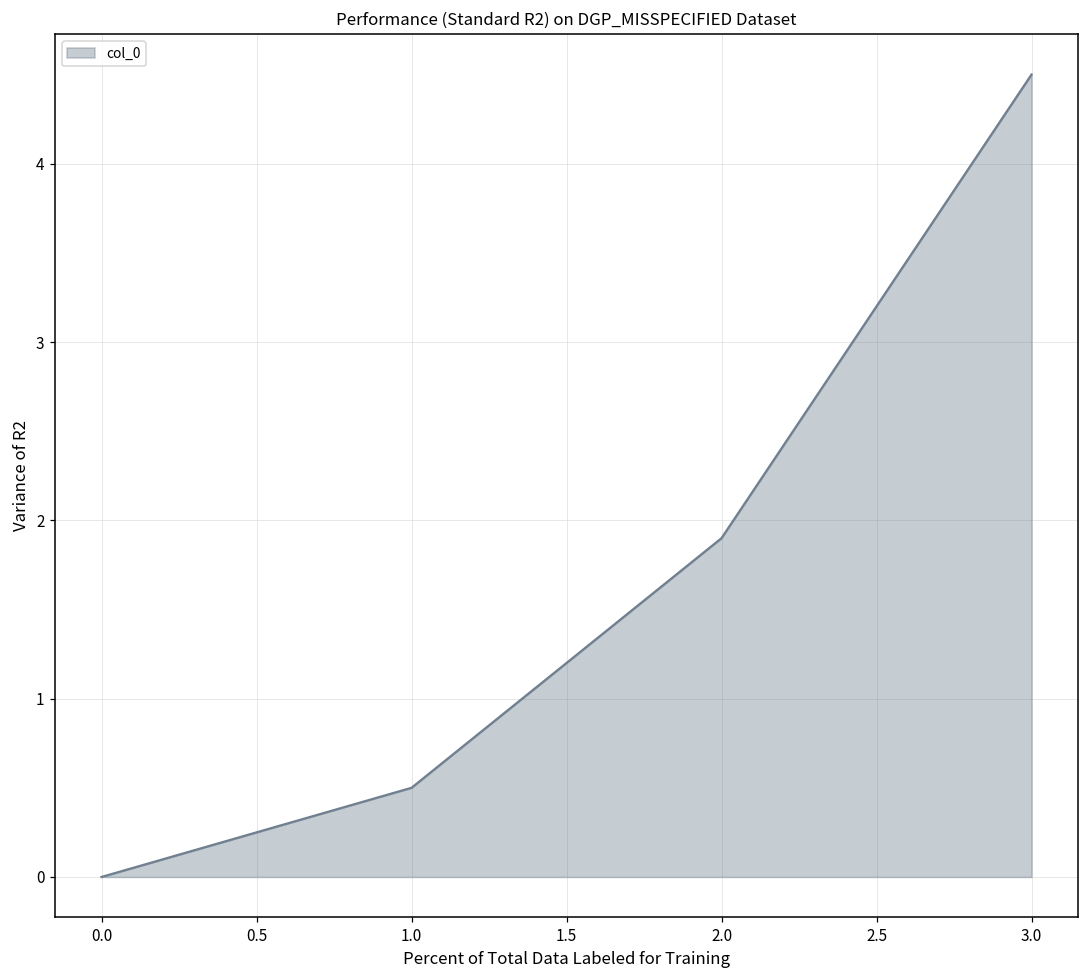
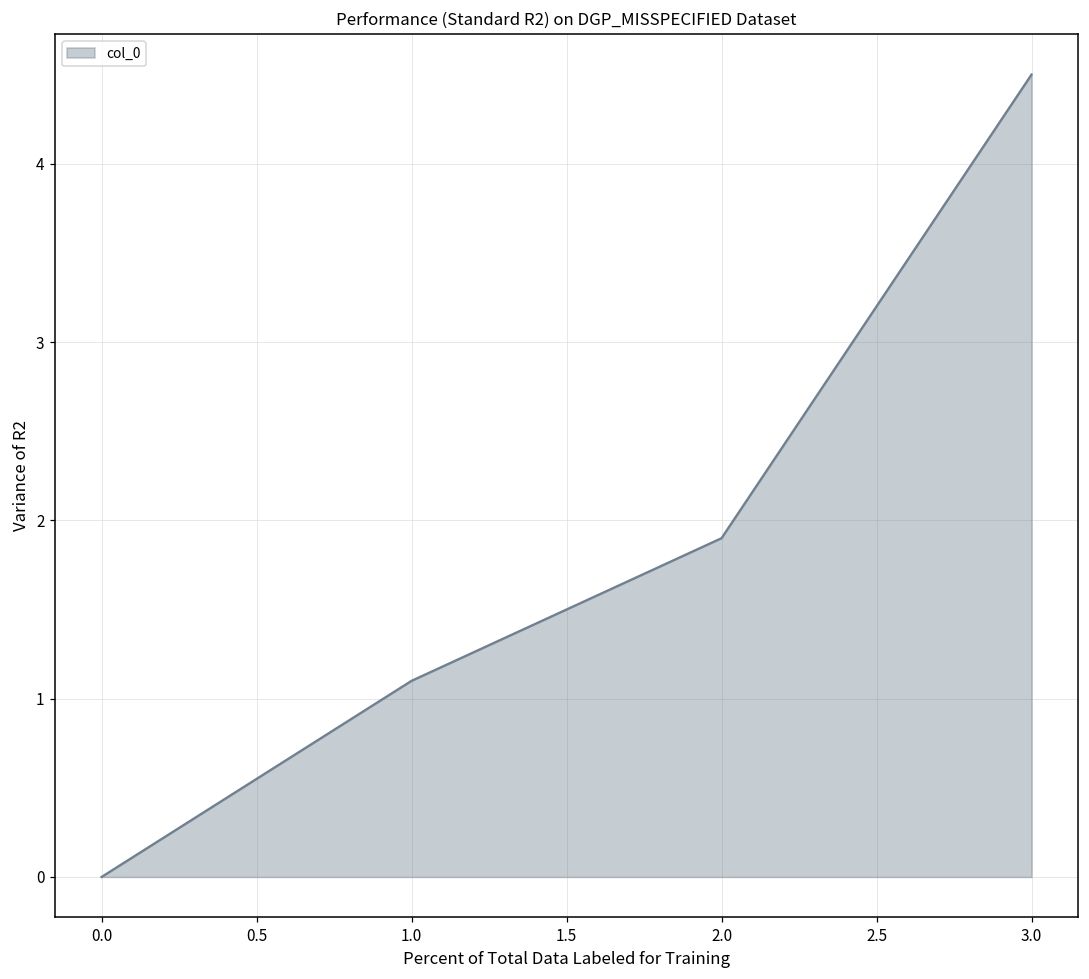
1.0: 0.5 -> 1.1
